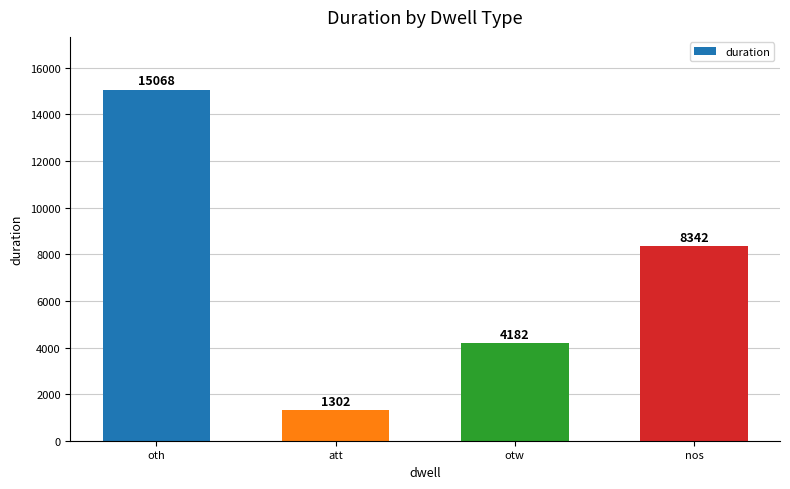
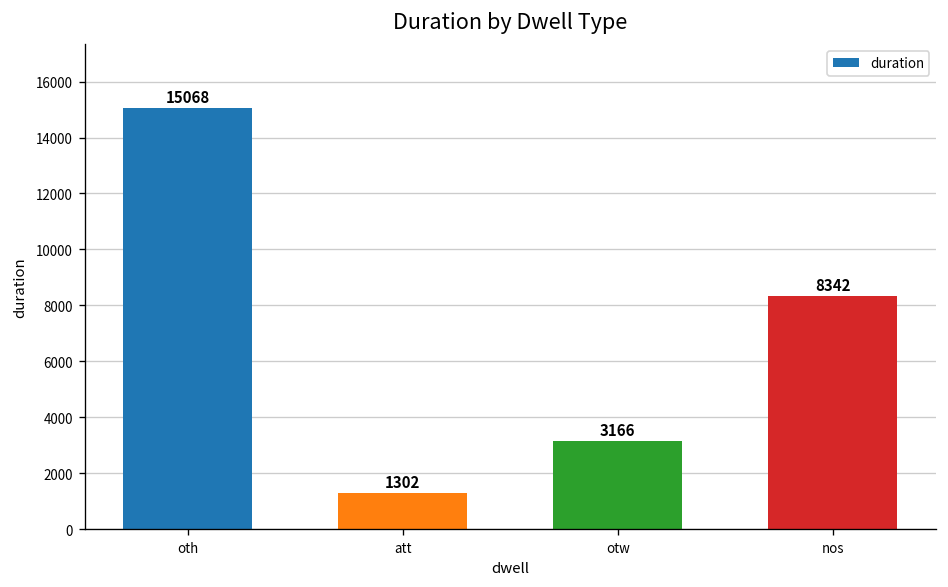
otw: 4182 -> 3166
